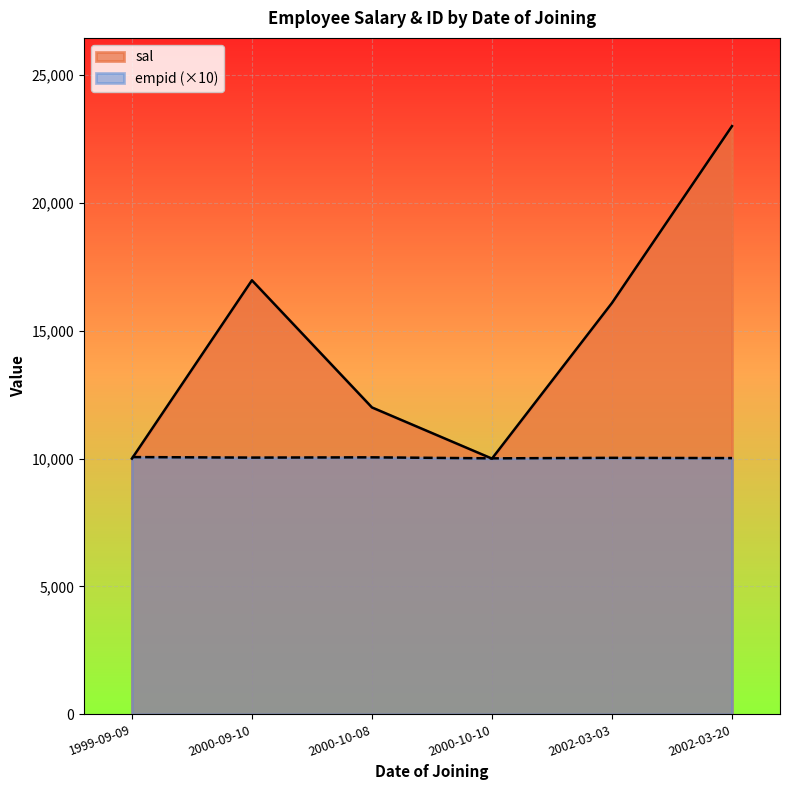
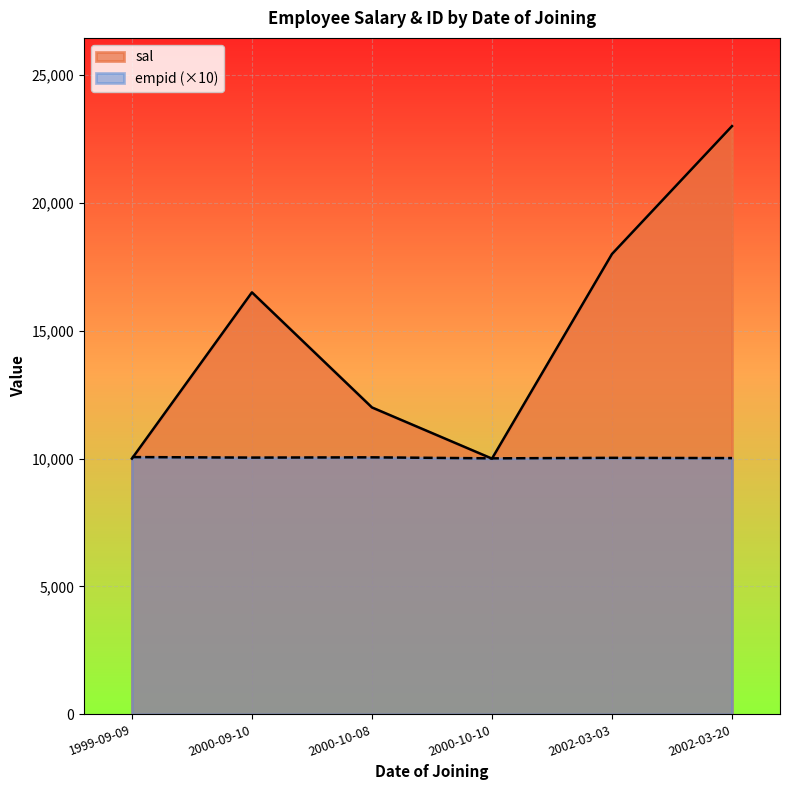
sal, 2000-09-10: 17,000 -> 16,500
sal, 2002-03-03: 16,100 -> 18,000
